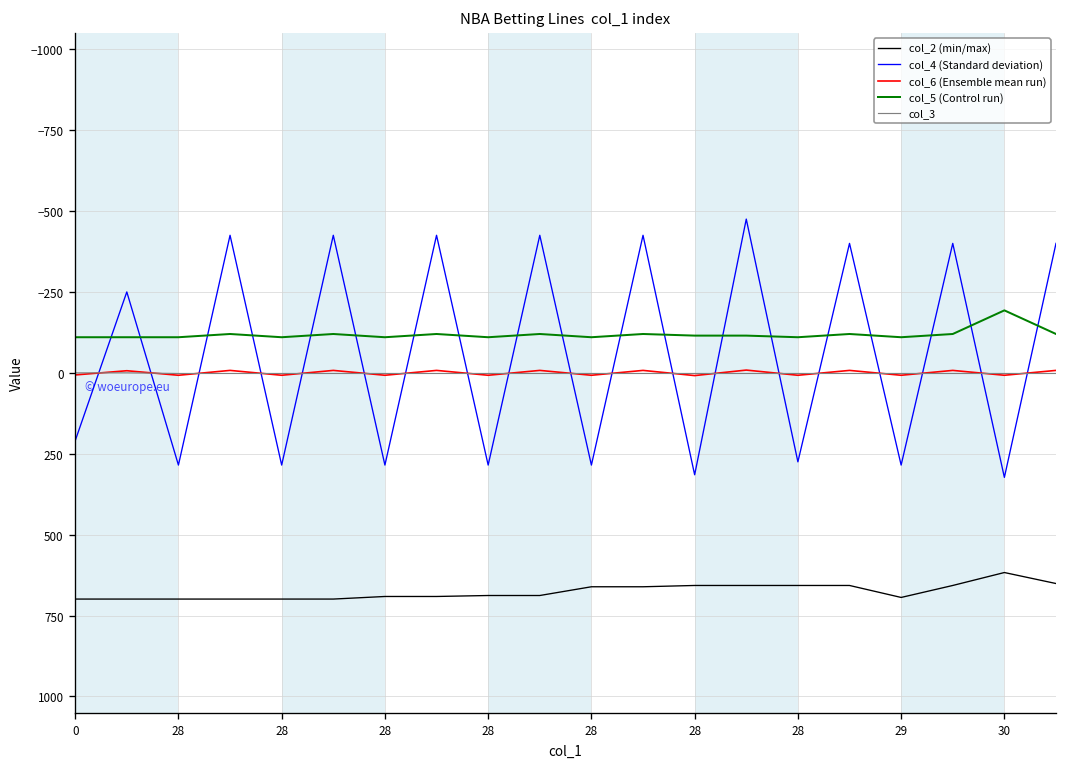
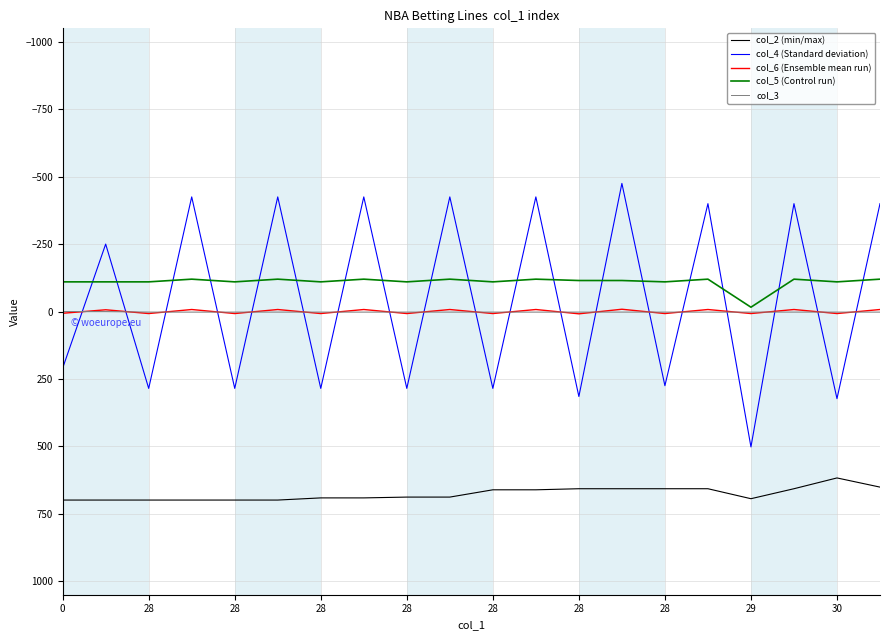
col_4 (Standard deviation), 29: 290 -> 500
col_5 (Control run), 29: -110 -> -20
col_5 (Control run), 30: -190 -> -110
